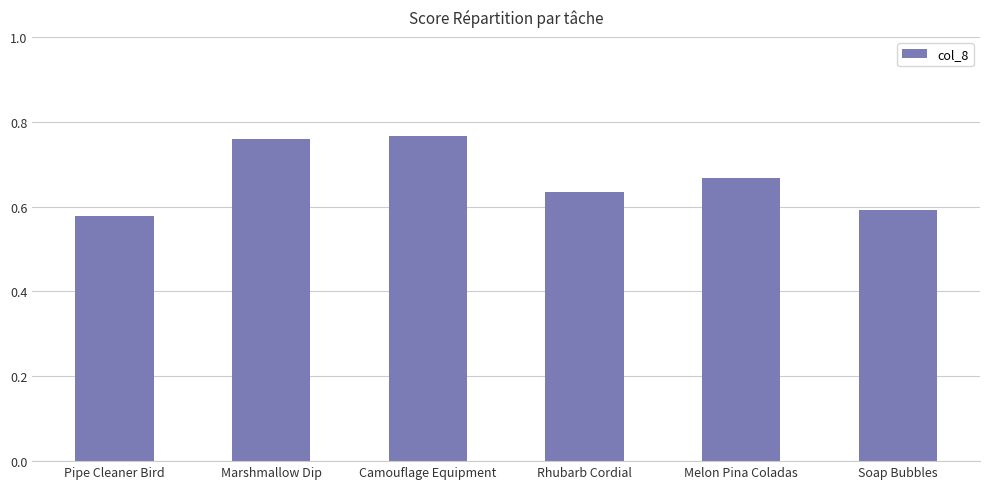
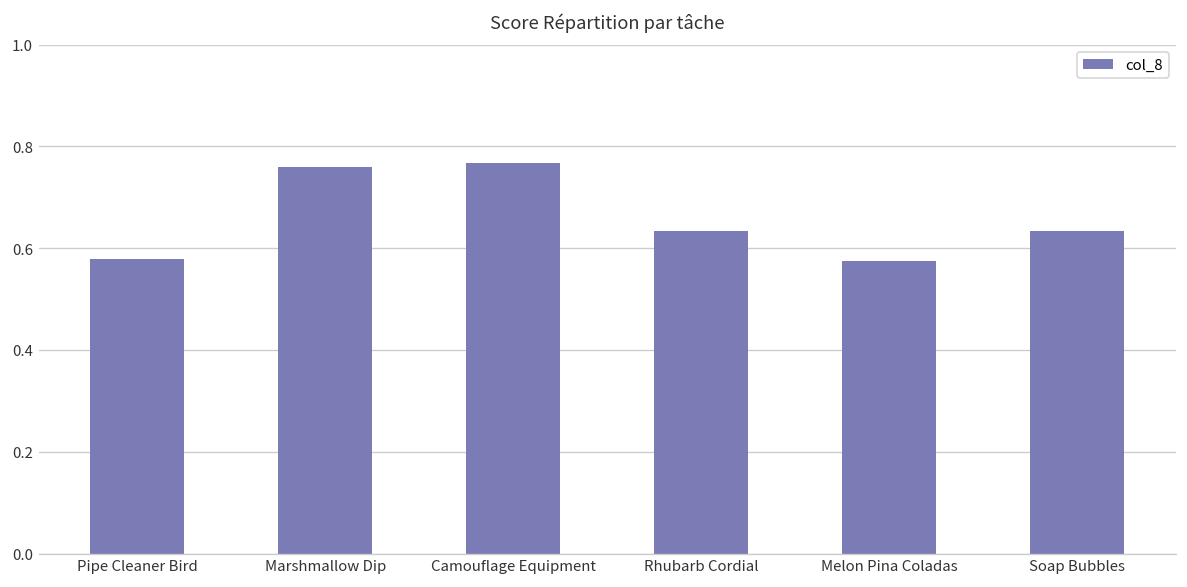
Melon Pina Coladas: 0.67 -> 0.57
Soap Bubbles: 0.59 -> 0.63
